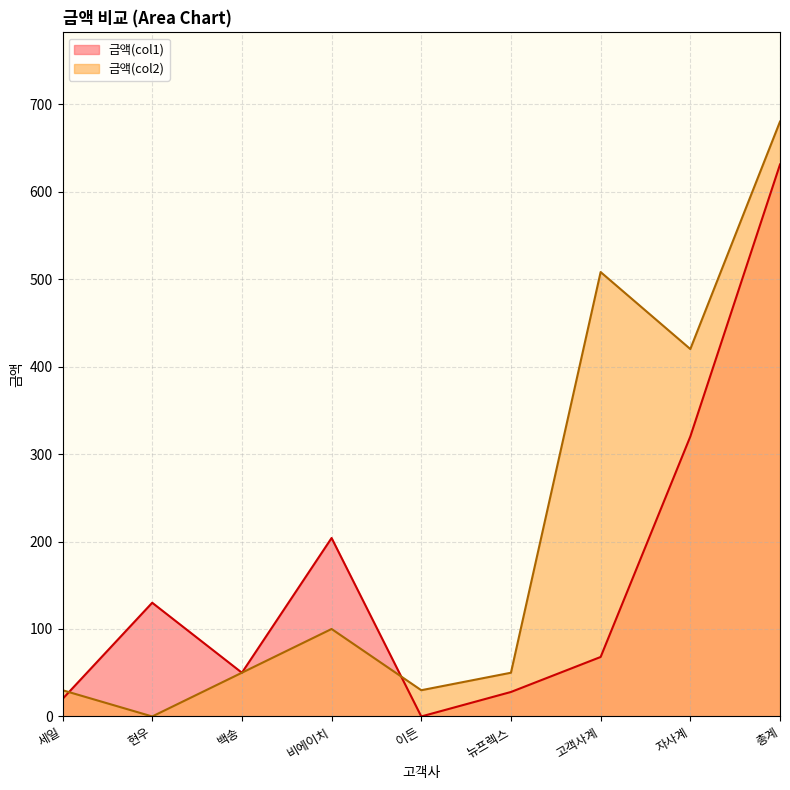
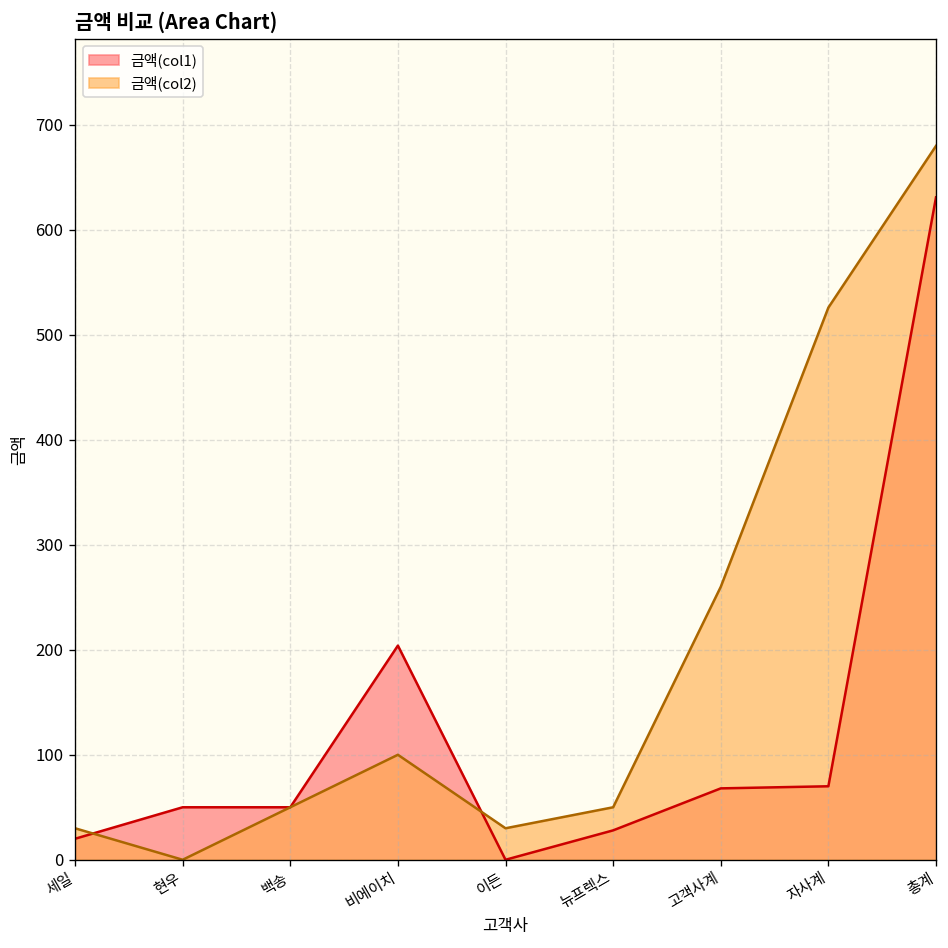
금액(col1), 현우: 130 -> 50
금액(col2), 고객사계: 510 -> 260
금액(col1), 자사계: 320 -> 70
금액(col2), 자사계: 420 -> 530
